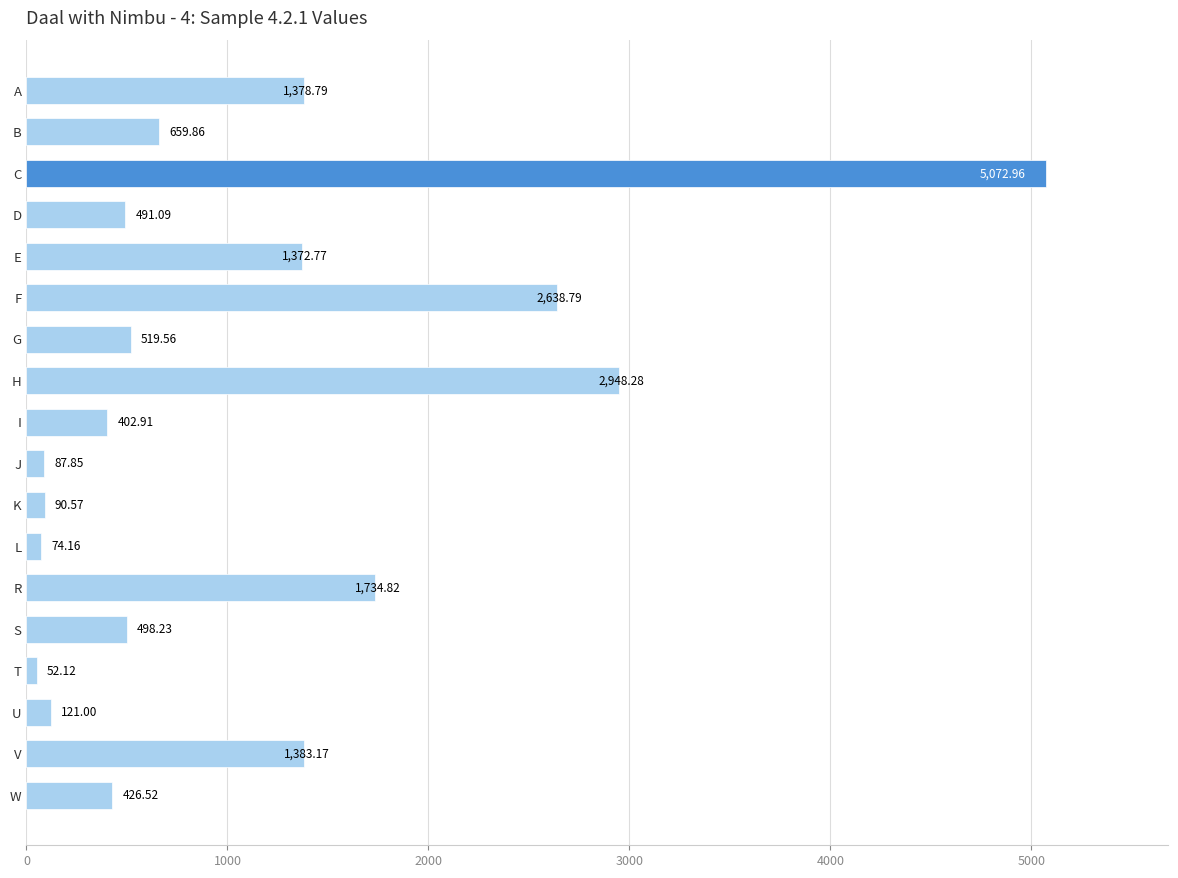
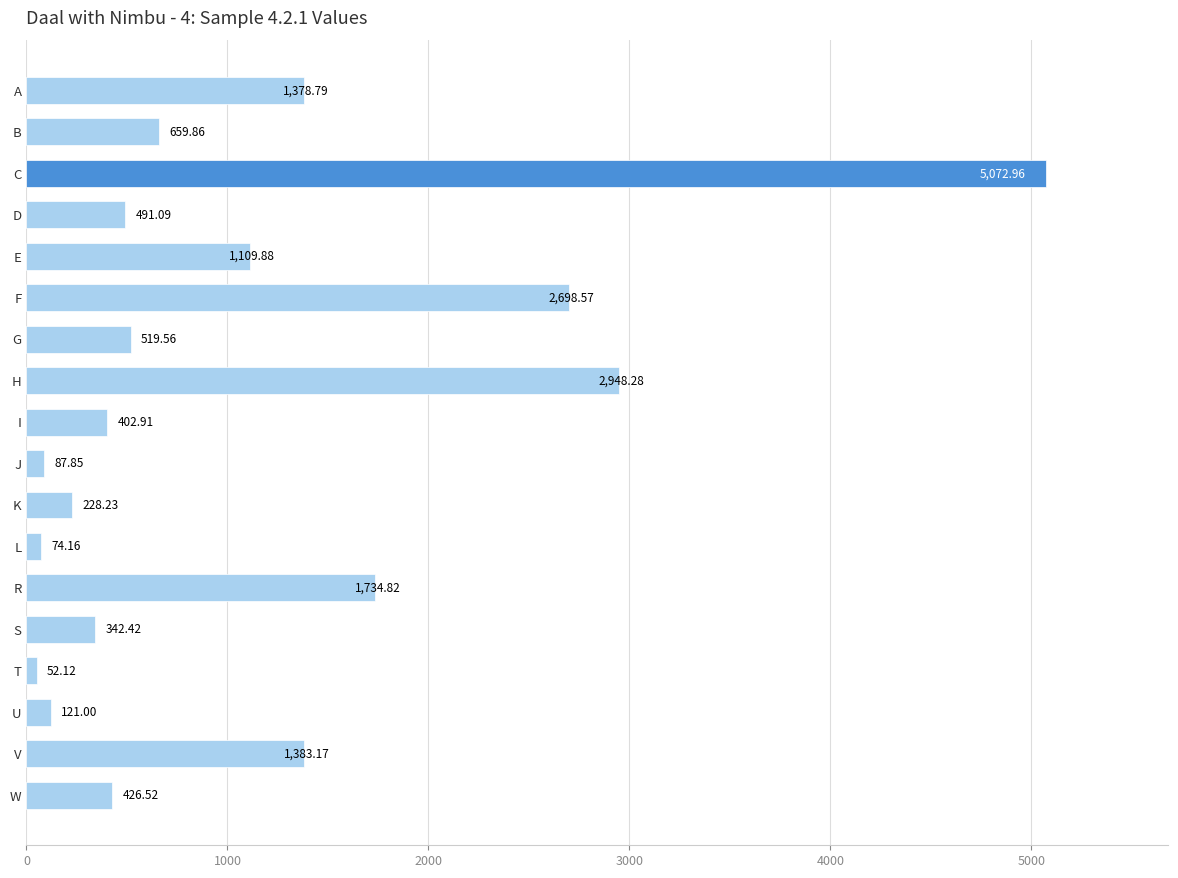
E: 1,372.77 -> 1,109.88
F: 2,638.79 -> 2,698.57
K: 90.57 -> 228.23
S: 498.23 -> 342.42
